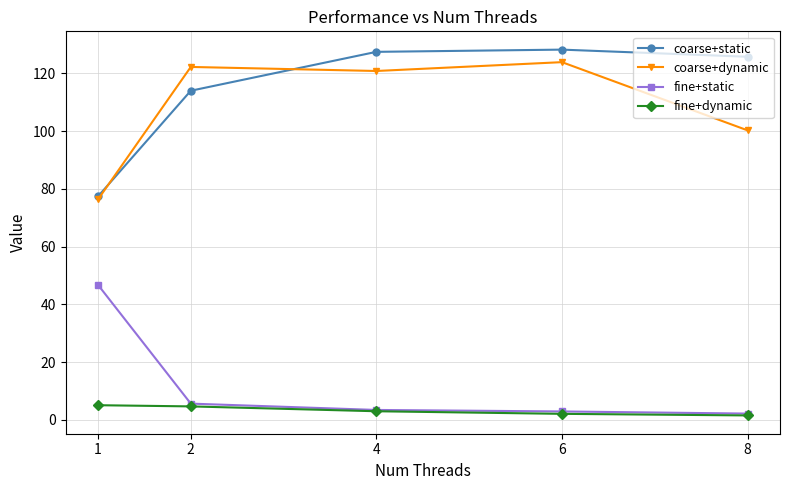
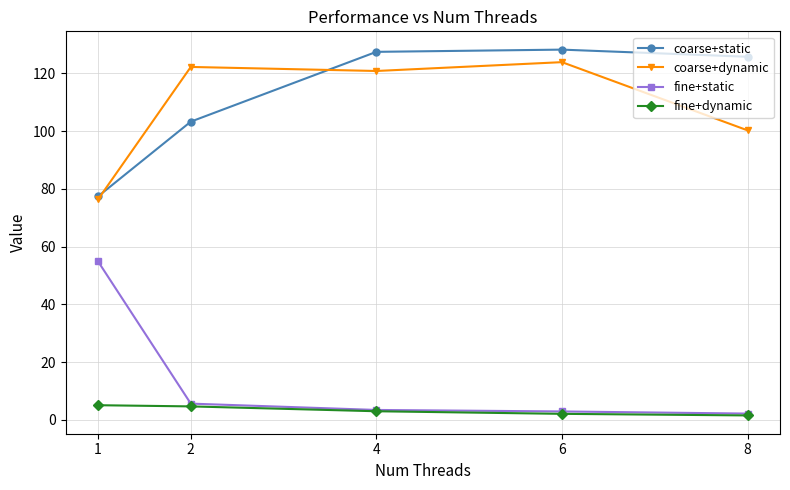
fine+static, 1: 47 -> 55
coarse+static, 2: 114 -> 103
